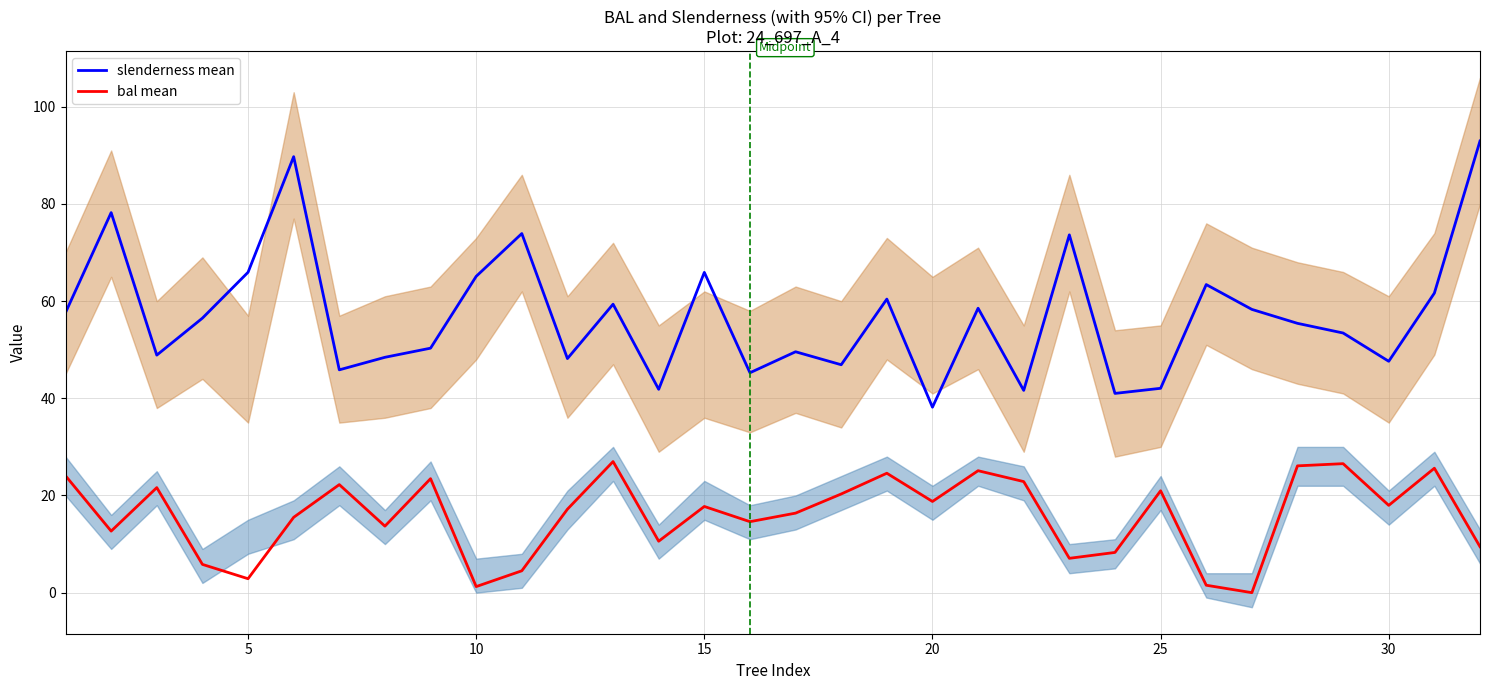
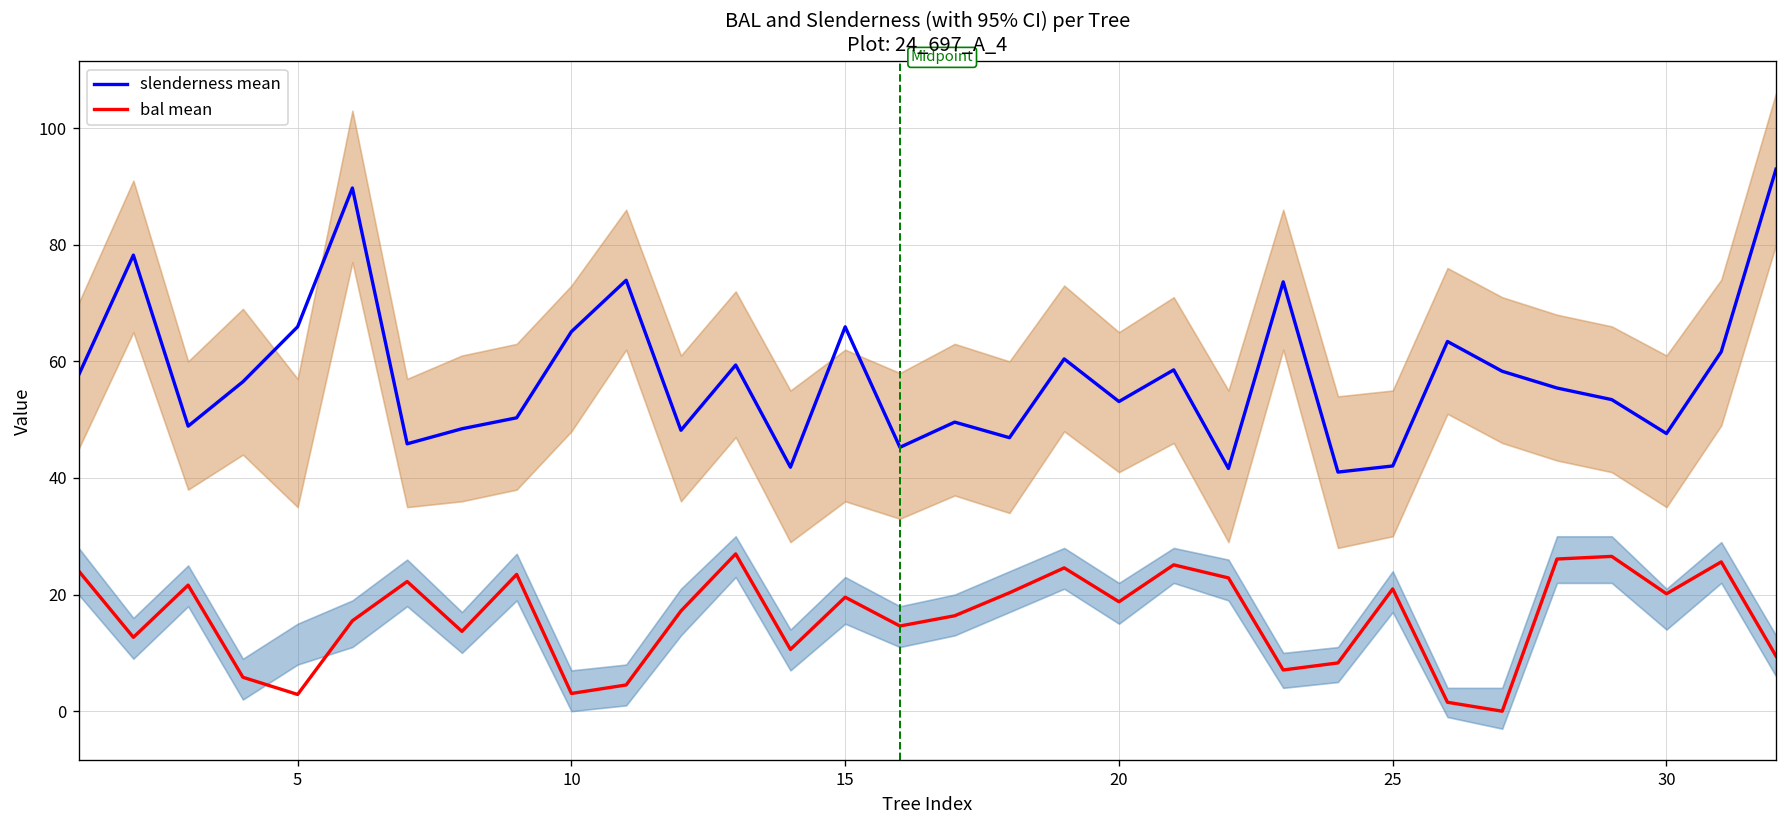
bal mean, 10: 1 -> 3
bal mean, 15: 18 -> 20
slenderness mean, 20: 38 -> 53
bal mean, 30: 18 -> 20
